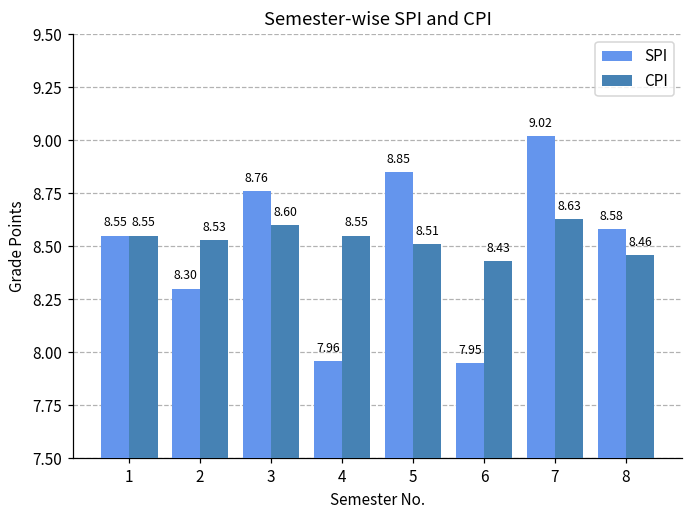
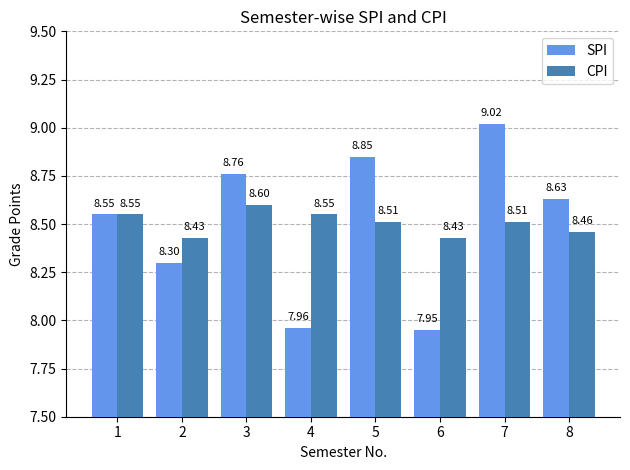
CPI, 2: 8.53 -> 8.43
CPI, 7: 8.63 -> 8.51
SPI, 8: 8.58 -> 8.63
